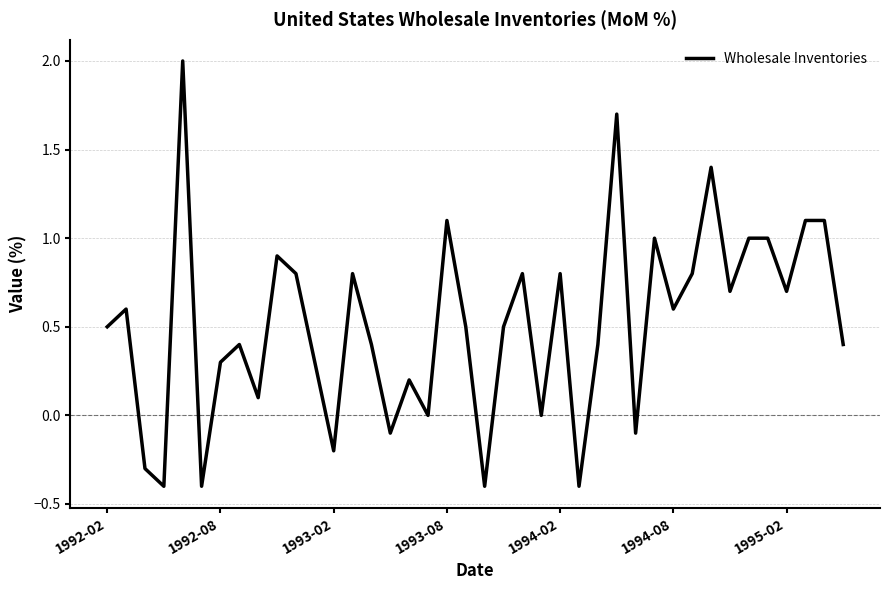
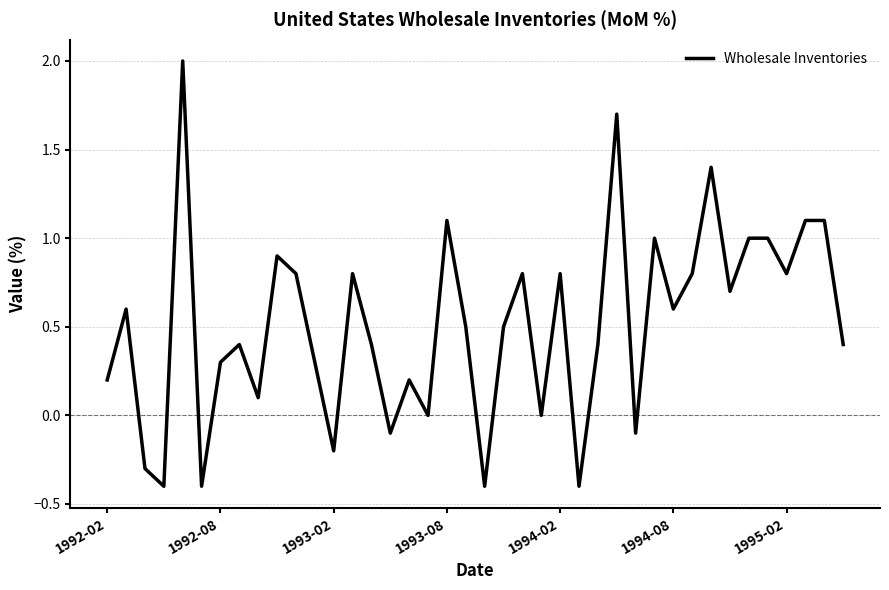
1992-02: 0.5 -> 0.2
1995-02: 0.7 -> 0.8
